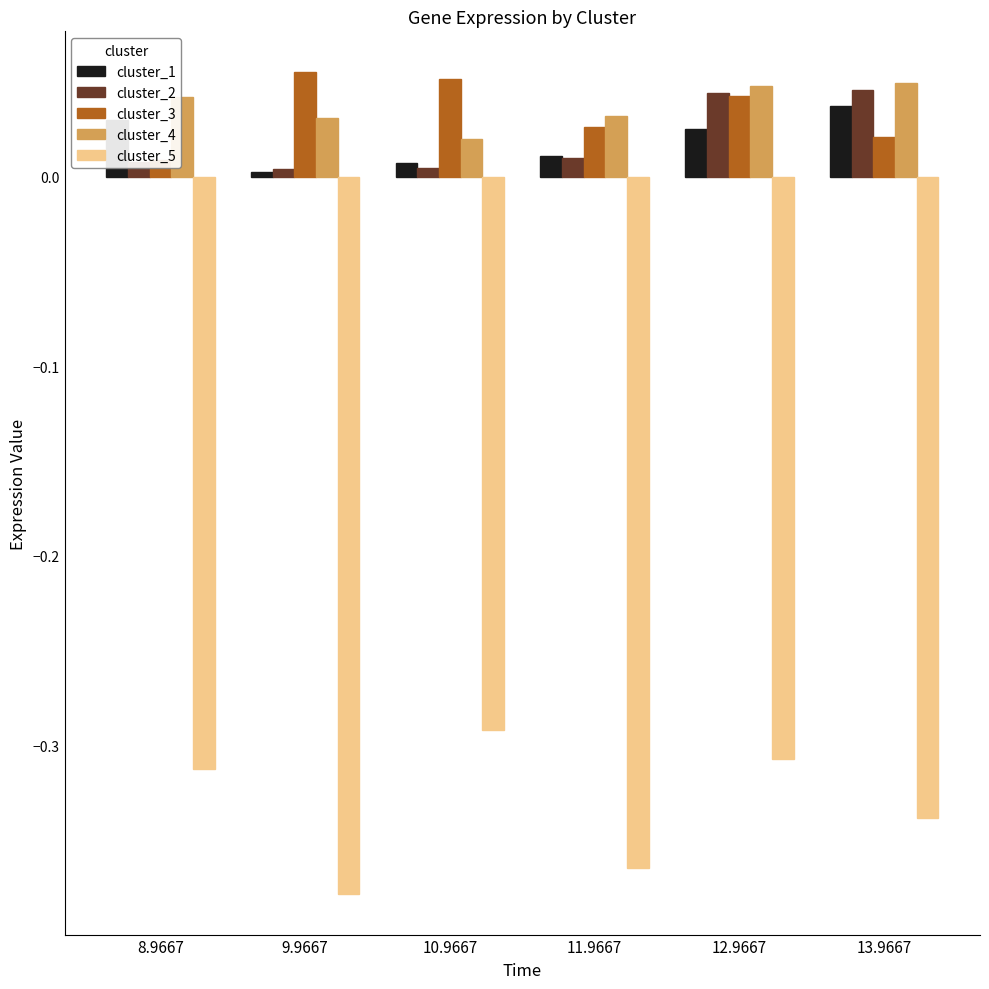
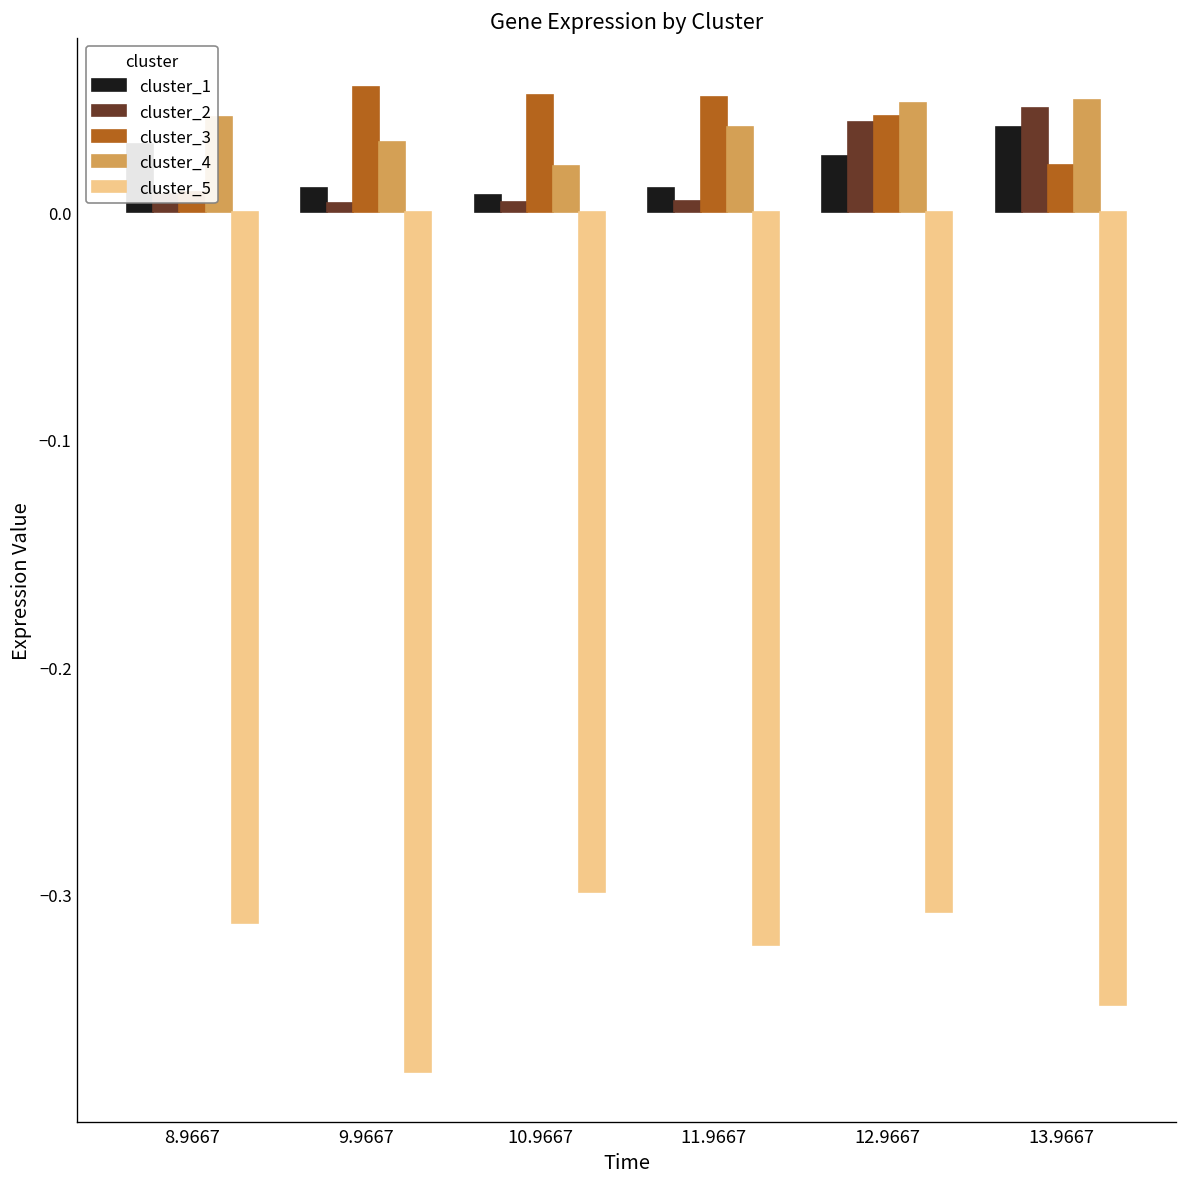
cluster_1, 9.9667: 0.003 -> 0.010
cluster_5, 10.9667: -0.292 -> -0.299
cluster_2, 11.9667: 0.010 -> 0.005
cluster_3, 11.9667: 0.026 -> 0.051
cluster_4, 11.9667: 0.032 -> 0.037
cluster_5, 11.9667: -0.365 -> -0.322
cluster_2, 12.9667: 0.044 -> 0.039
cluster_5, 13.9667: -0.338 -> -0.349
